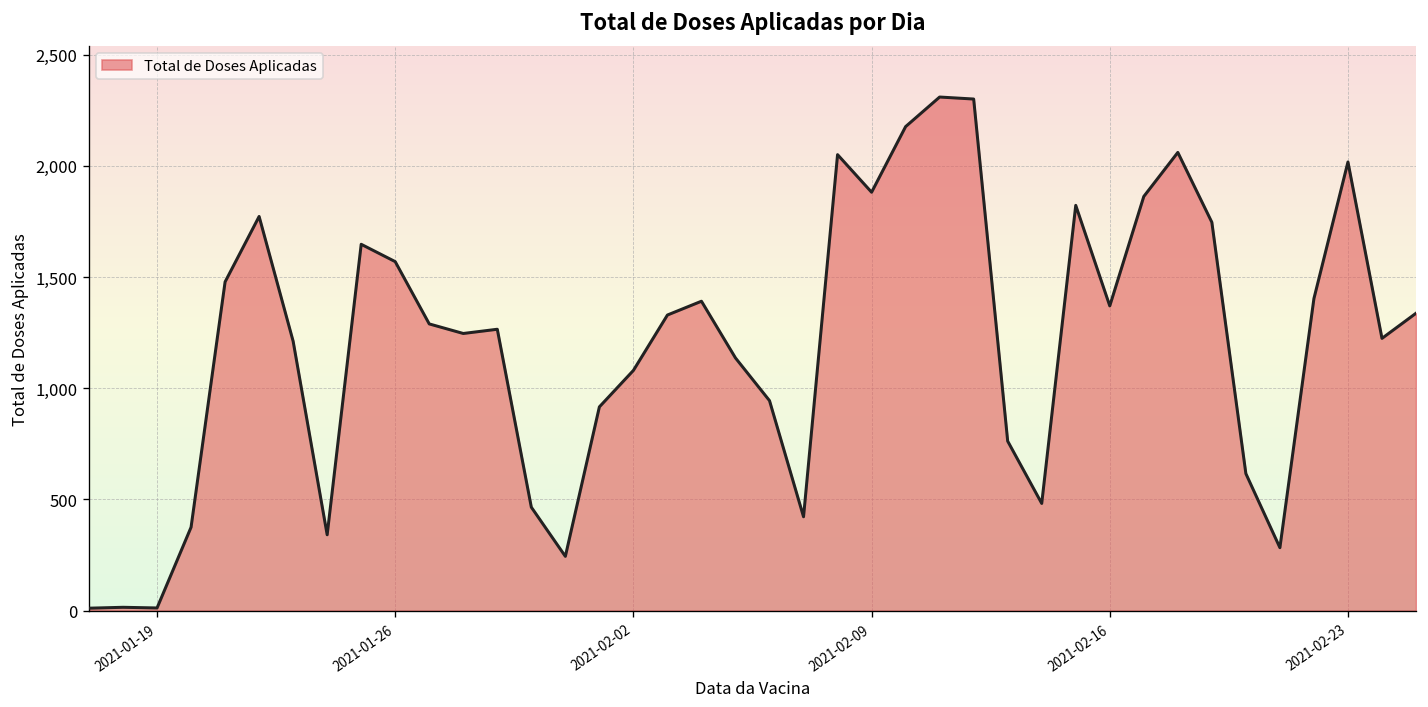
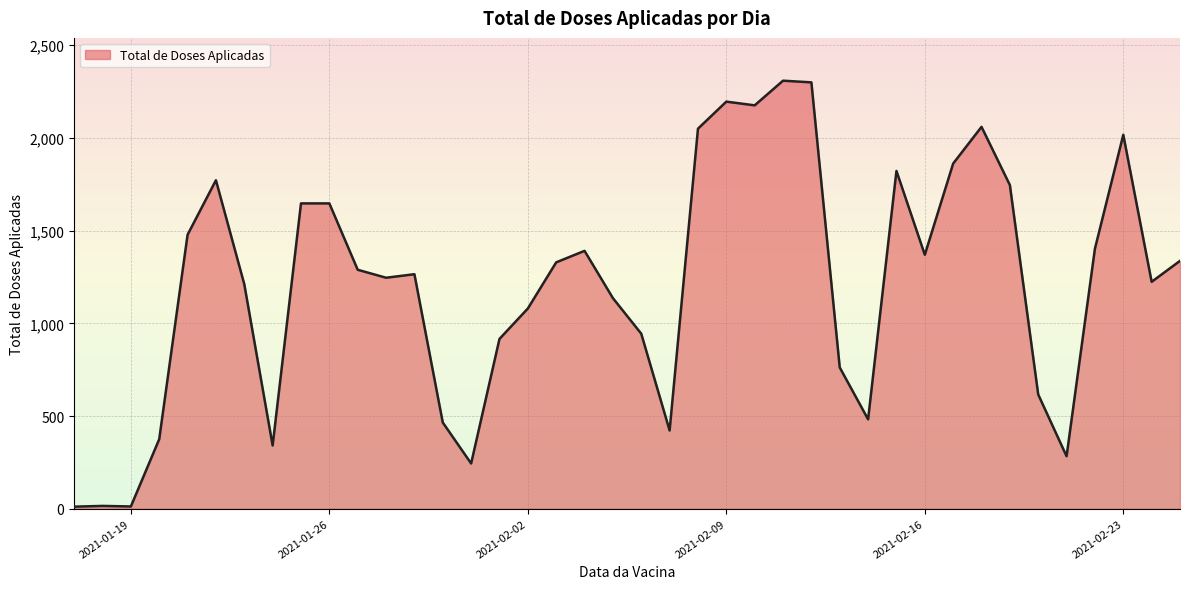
2021-01-26: 1,570 -> 1,650
2021-02-09: 1,880 -> 2,200
